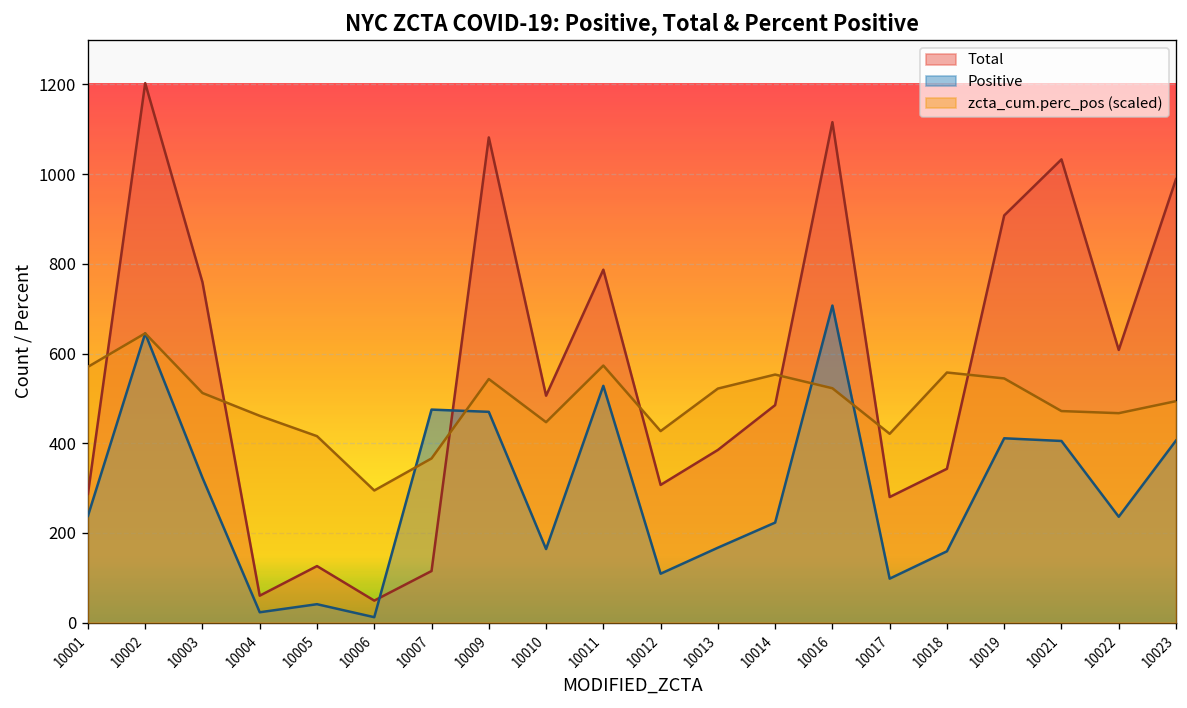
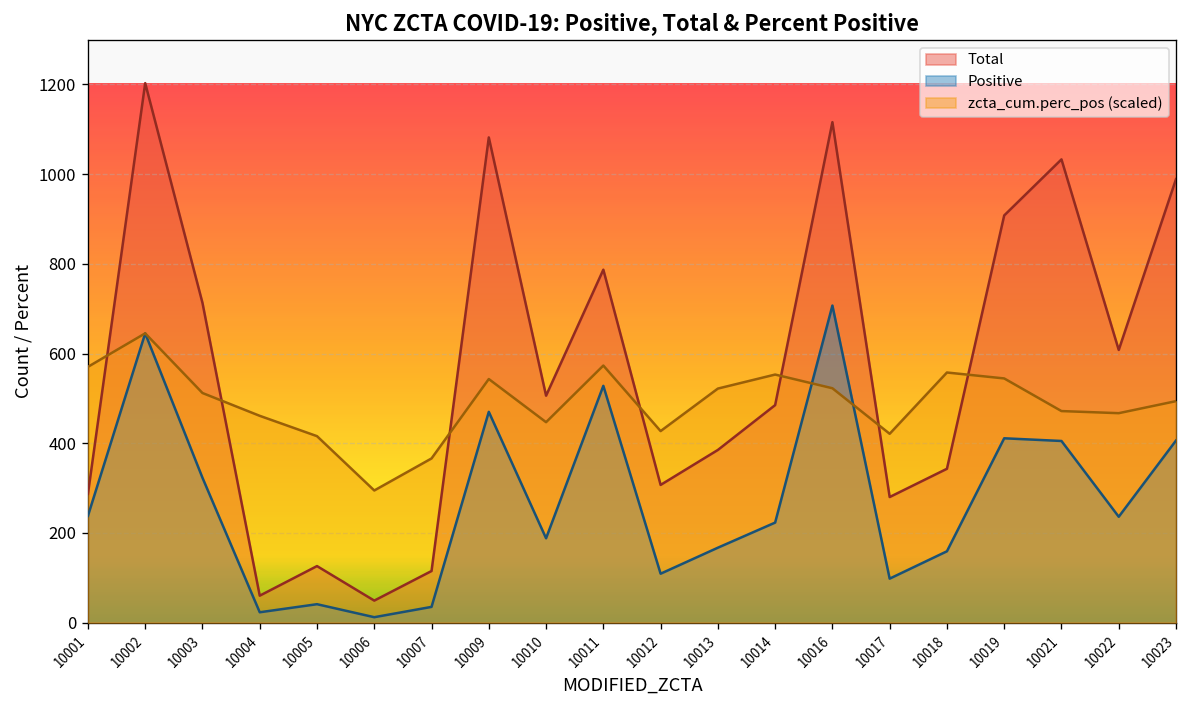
Total, 10003: 760 -> 710
Positive, 10007: 480 -> 40
Positive, 10010: 160 -> 190
